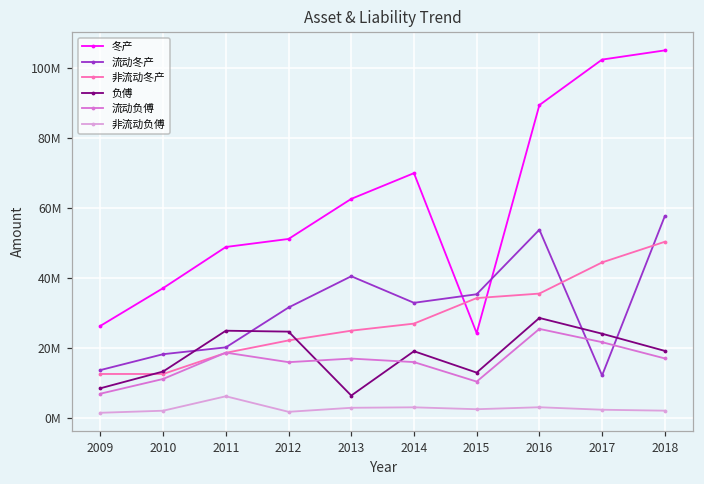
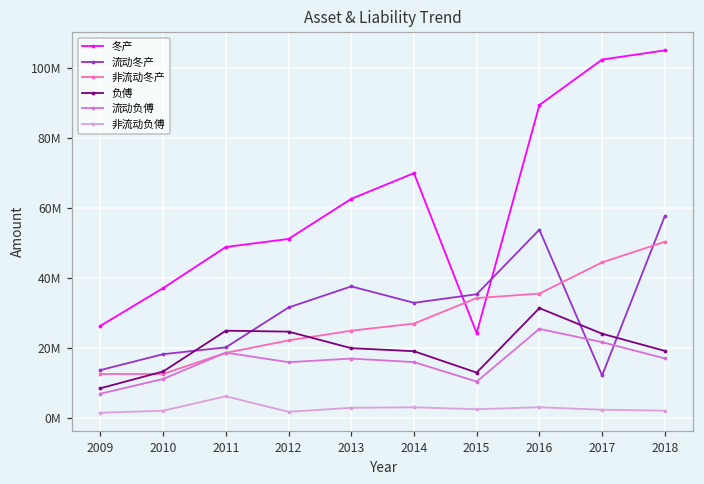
流动冬产, 2013: 41000000 -> 38000000
负傅, 2013: 6000000 -> 20000000
负傅, 2016: 29000000 -> 31000000
